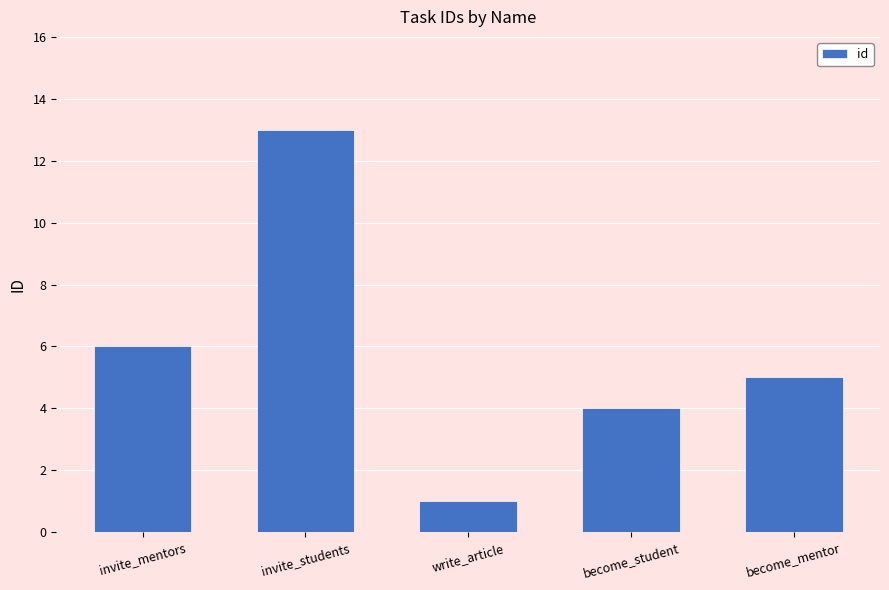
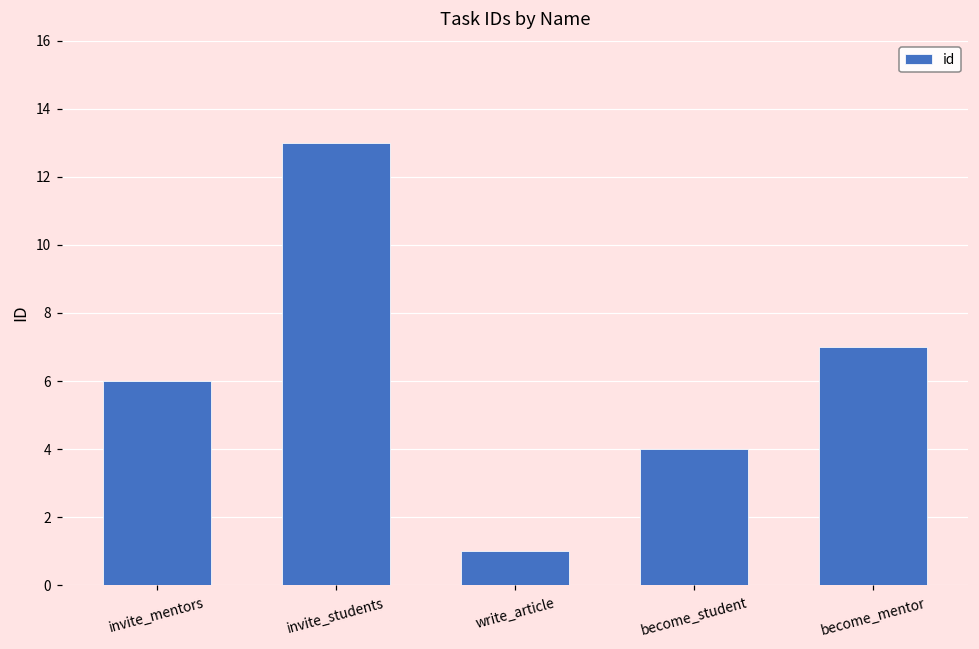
become_mentor: 5 -> 7
